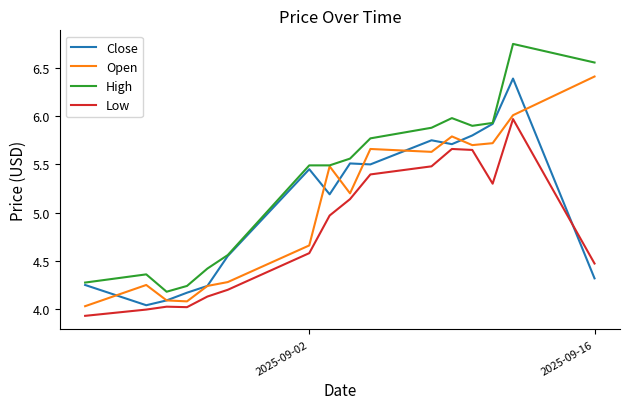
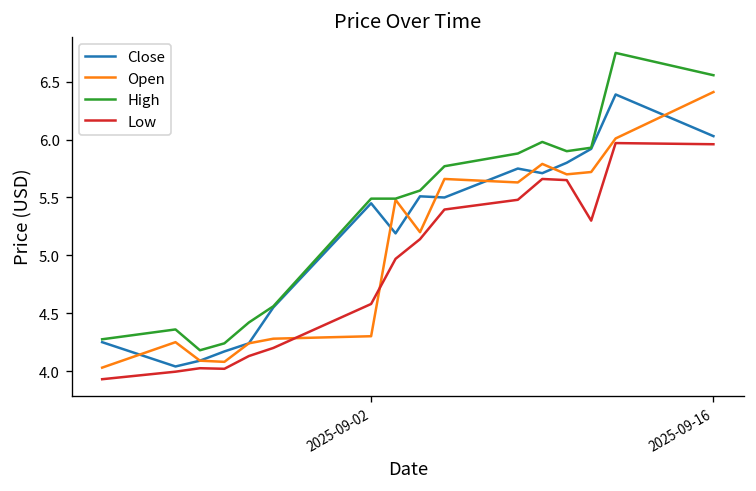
Open, 2025-09-02: 4.7 -> 4.3
Close, 2025-09-16: 4.3 -> 6.0
Low, 2025-09-16: 4.5 -> 6.0
